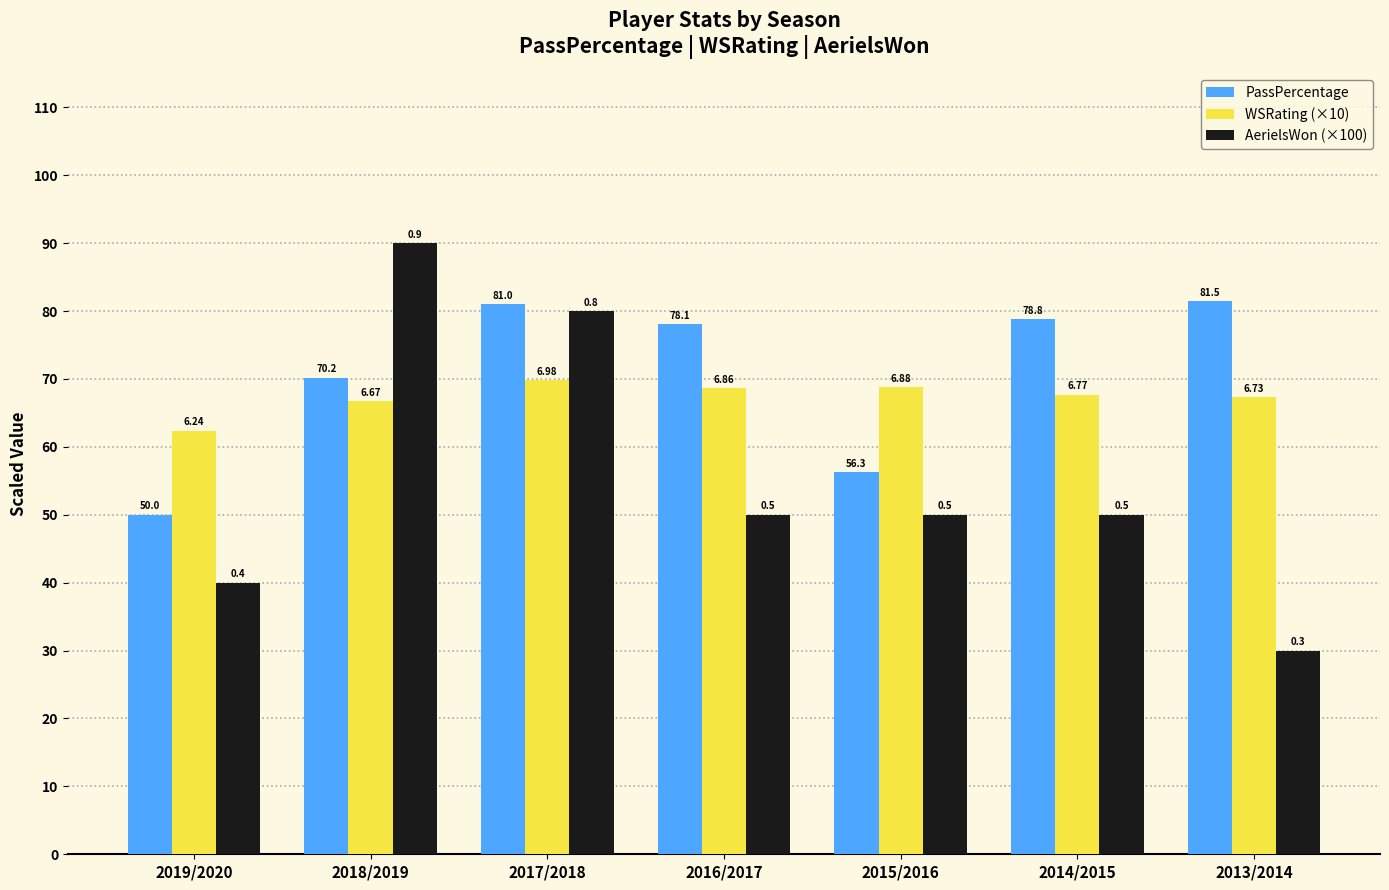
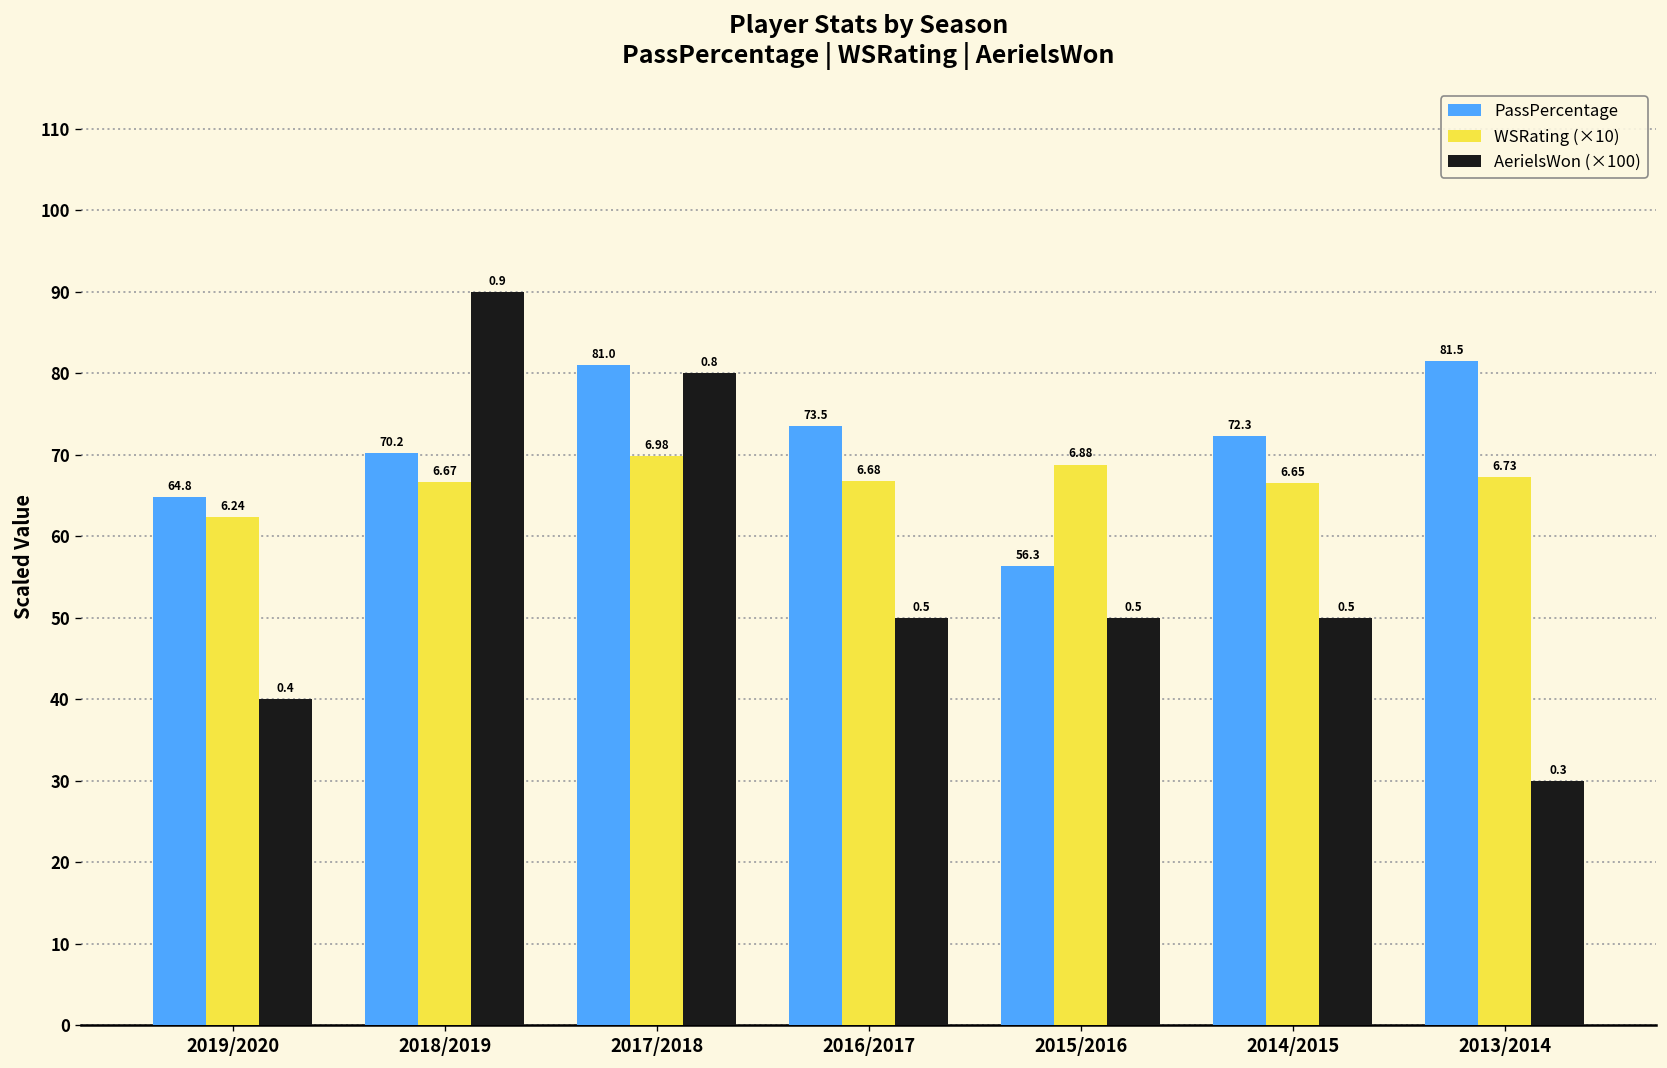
PassPercentage, 2019/2020: 50.0 -> 64.8
PassPercentage, 2016/2017: 78.1 -> 73.5
WSRating (×10), 2016/2017: 6.86 -> 6.68
PassPercentage, 2014/2015: 78.8 -> 72.3
WSRating (×10), 2014/2015: 6.77 -> 6.65
